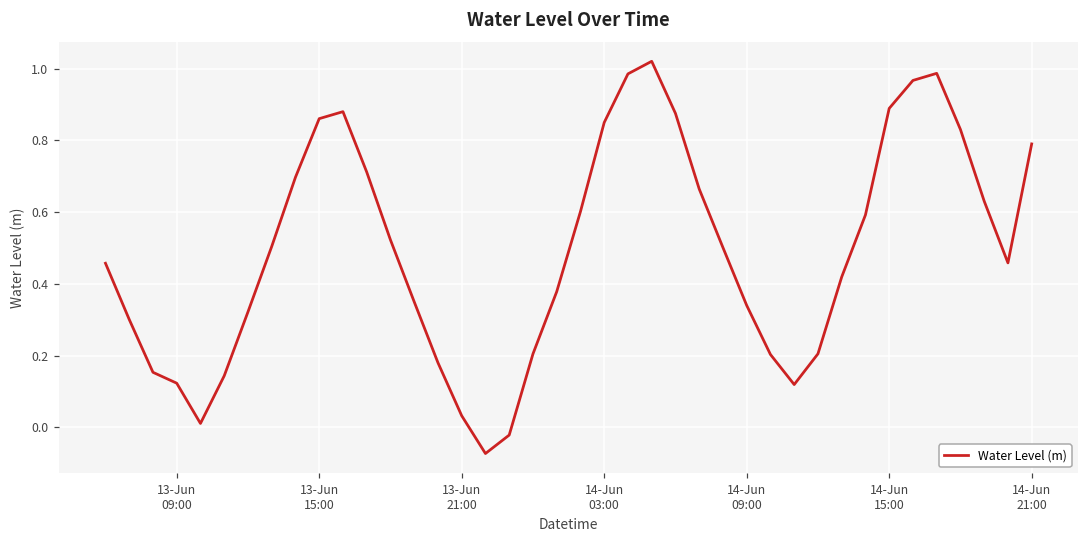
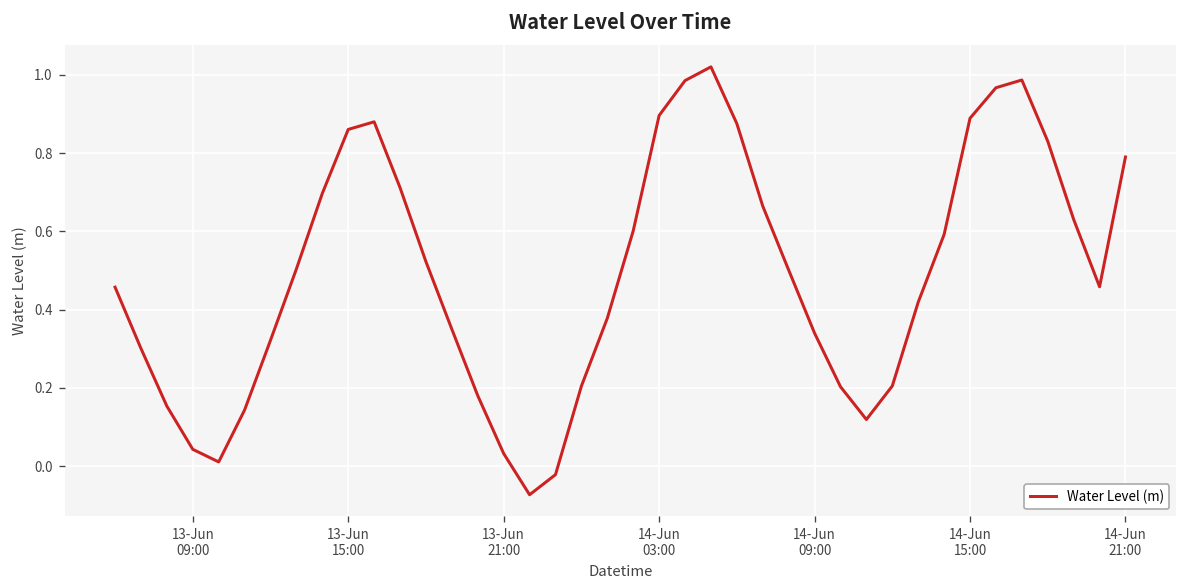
13-Jun 09:00: 0.12 -> 0.04
14-Jun 03:00: 0.85 -> 0.90
